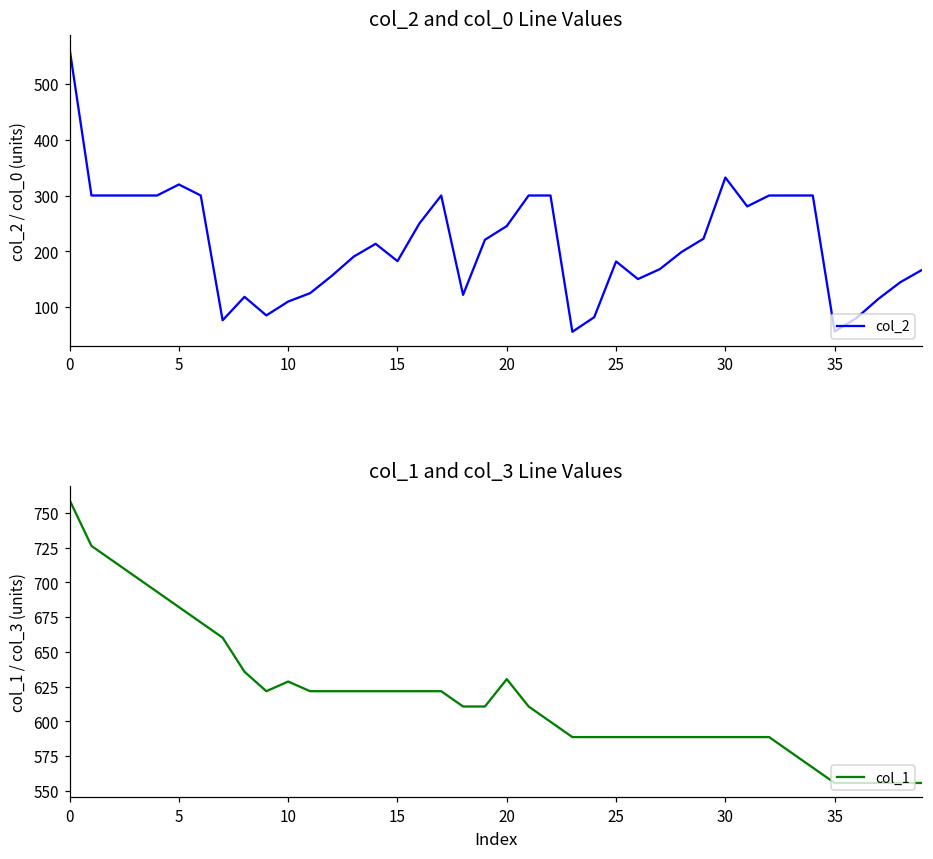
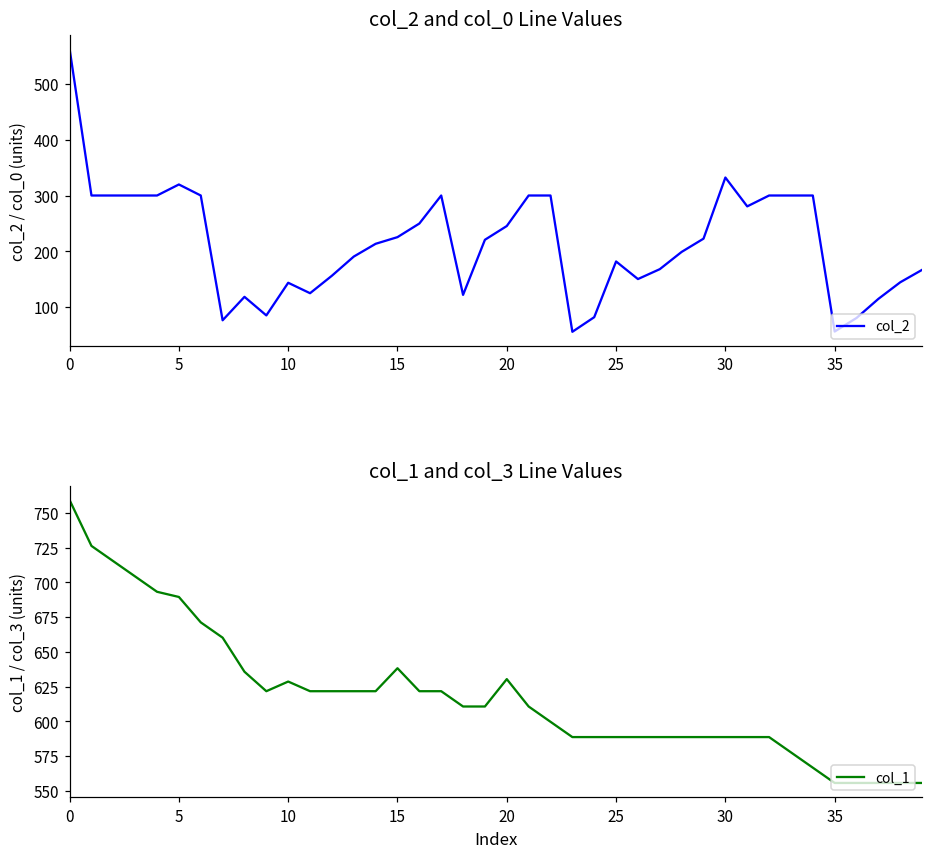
col_2 and col_0 Line Values, 10: 110 -> 140
col_2 and col_0 Line Values, 15: 180 -> 230
col_1 and col_3 Line Values, 5: 682 -> 690
col_1 and col_3 Line Values, 15: 622 -> 638
